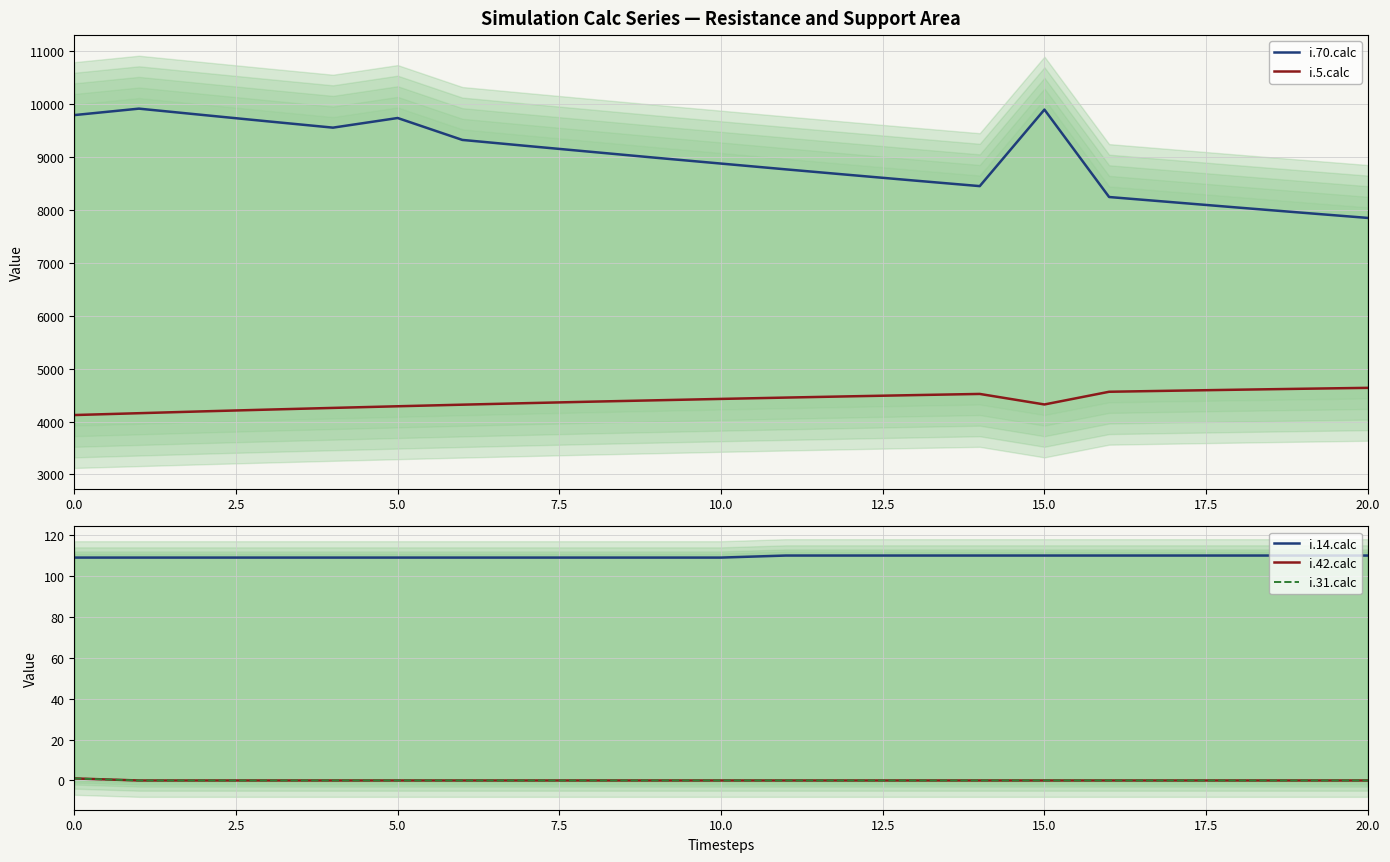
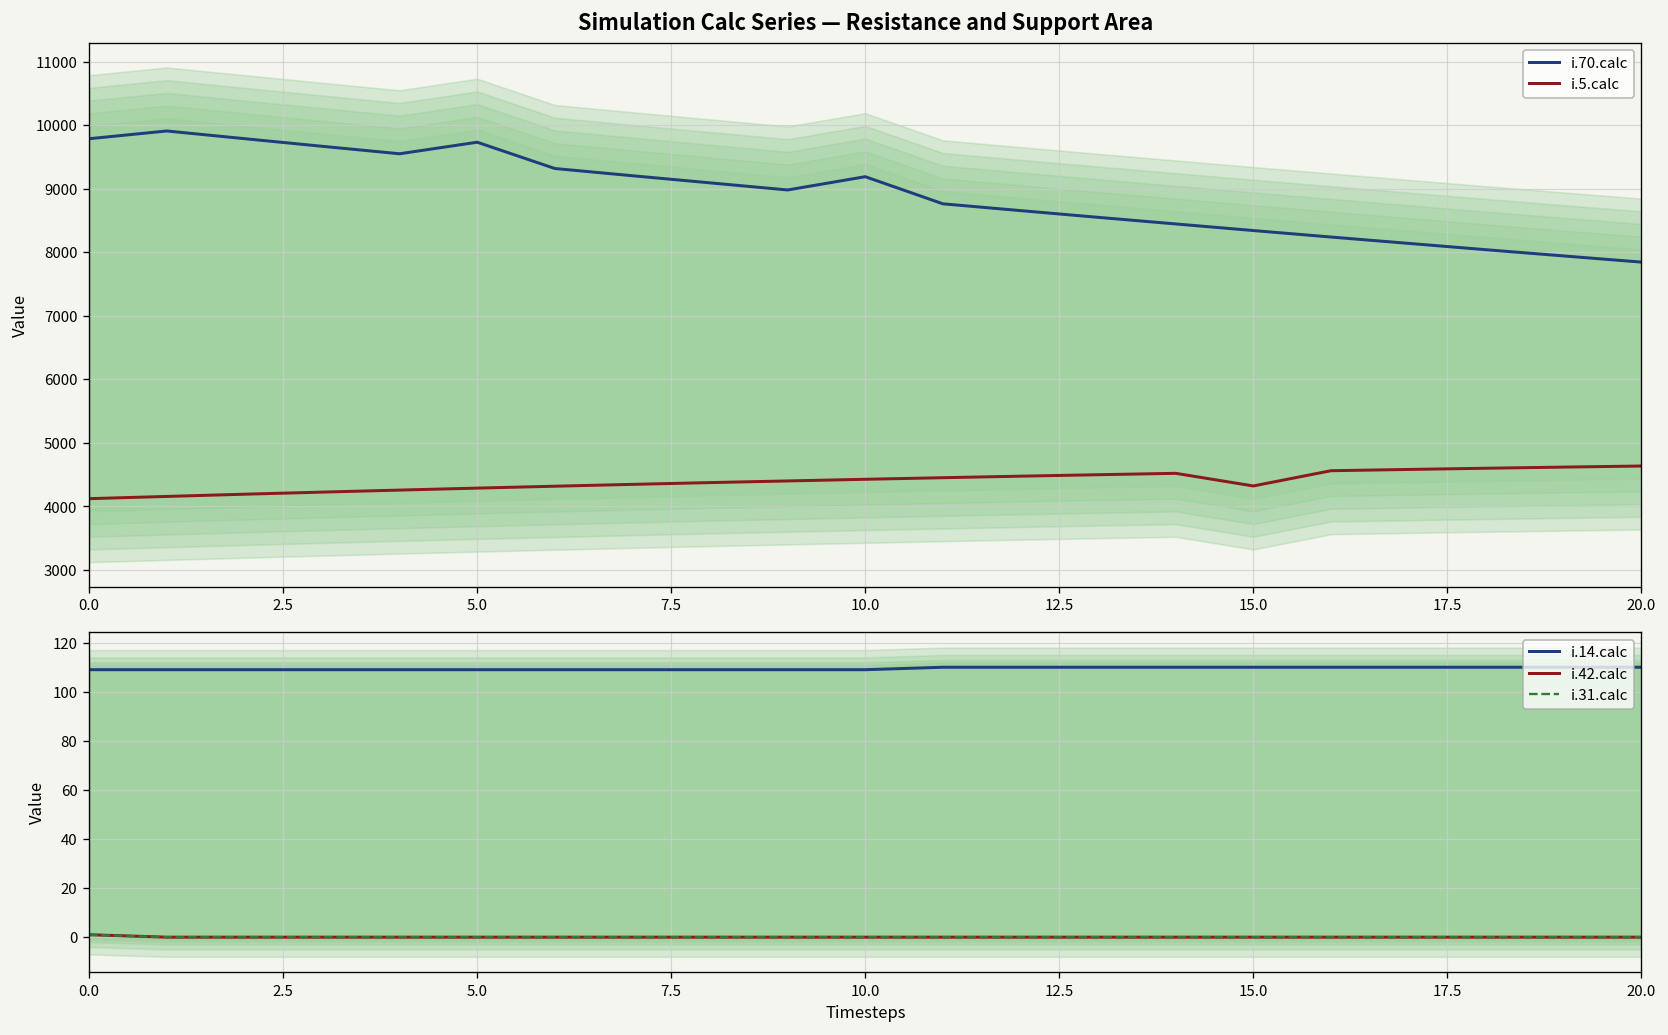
Simulation Calc Series — Resistance and Support Area, i.70.calc, 10.0: 8900 -> 9200
Simulation Calc Series — Resistance and Support Area, i.70.calc, 15.0: 9900 -> 8300
